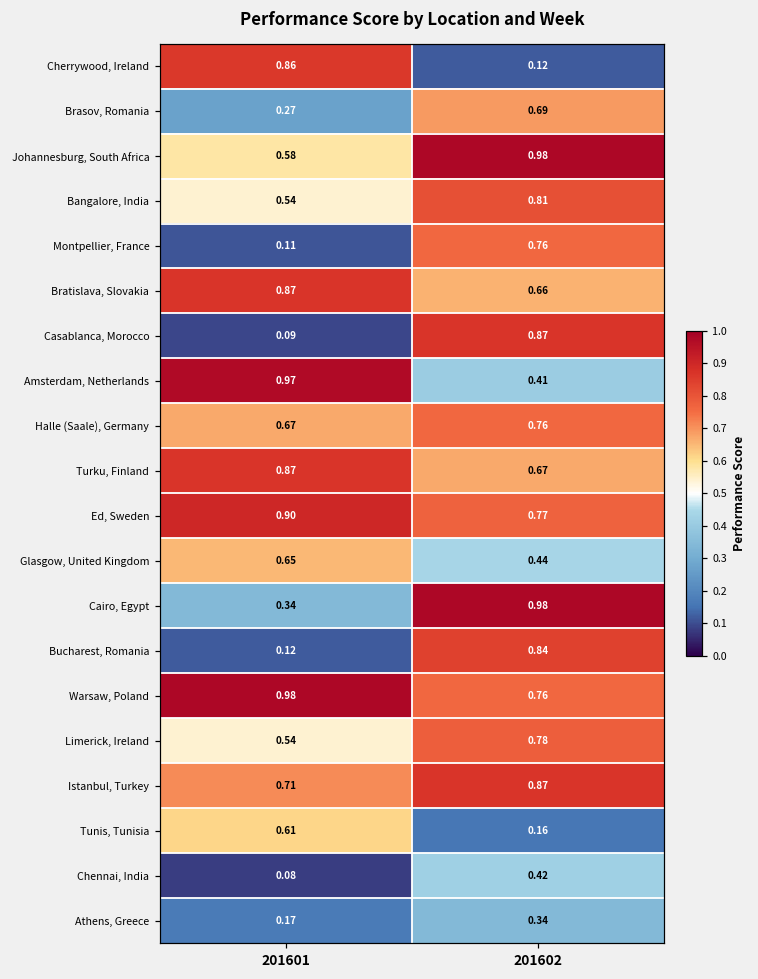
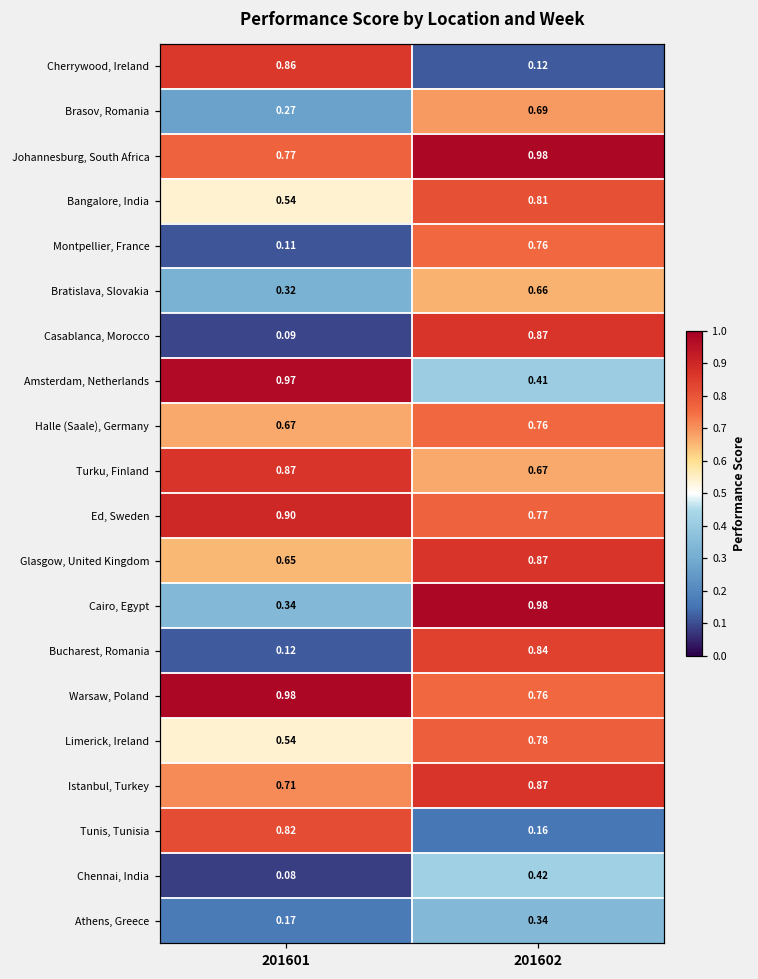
Johannesburg, South Africa, 201601: 0.58 -> 0.77
Bratislava, Slovakia, 201601: 0.87 -> 0.32
Glasgow, United Kingdom, 201602: 0.44 -> 0.87
Tunis, Tunisia, 201601: 0.61 -> 0.82
